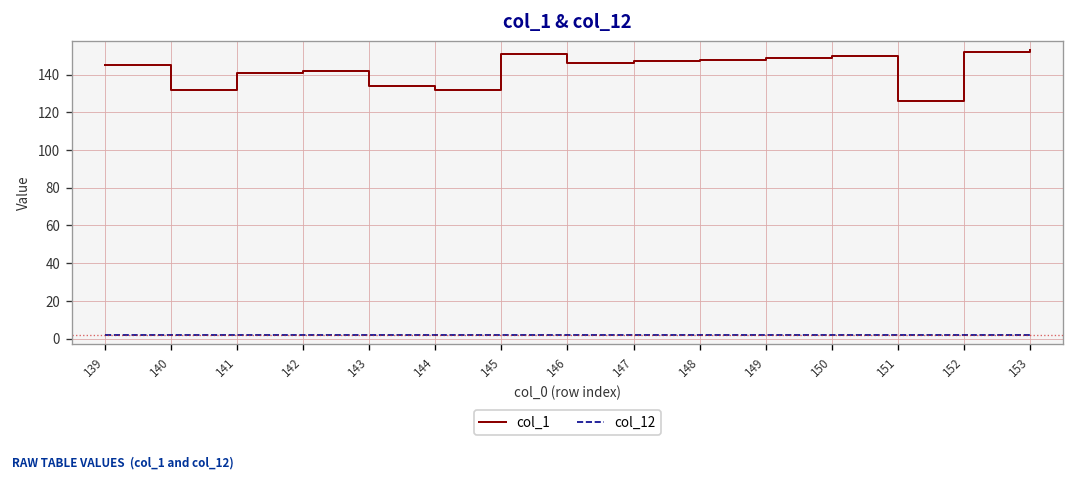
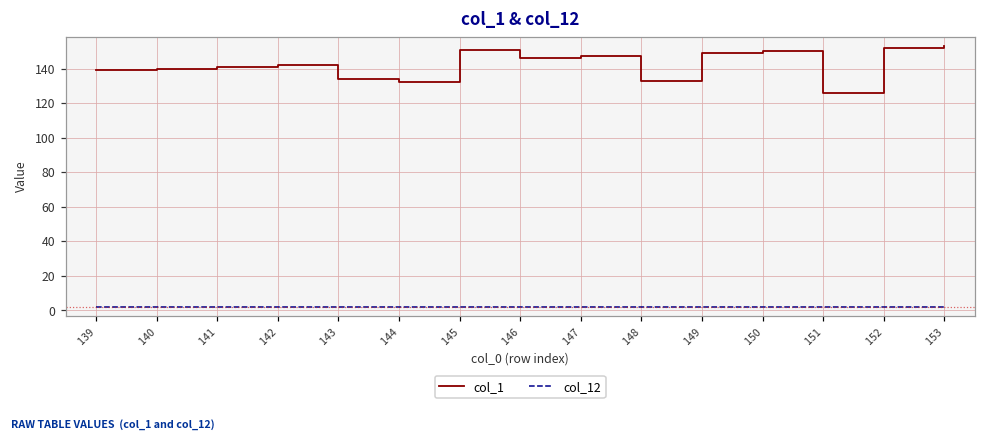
col_1, 139: 145 -> 139
col_1, 140: 132 -> 140
col_1, 148: 148 -> 133
